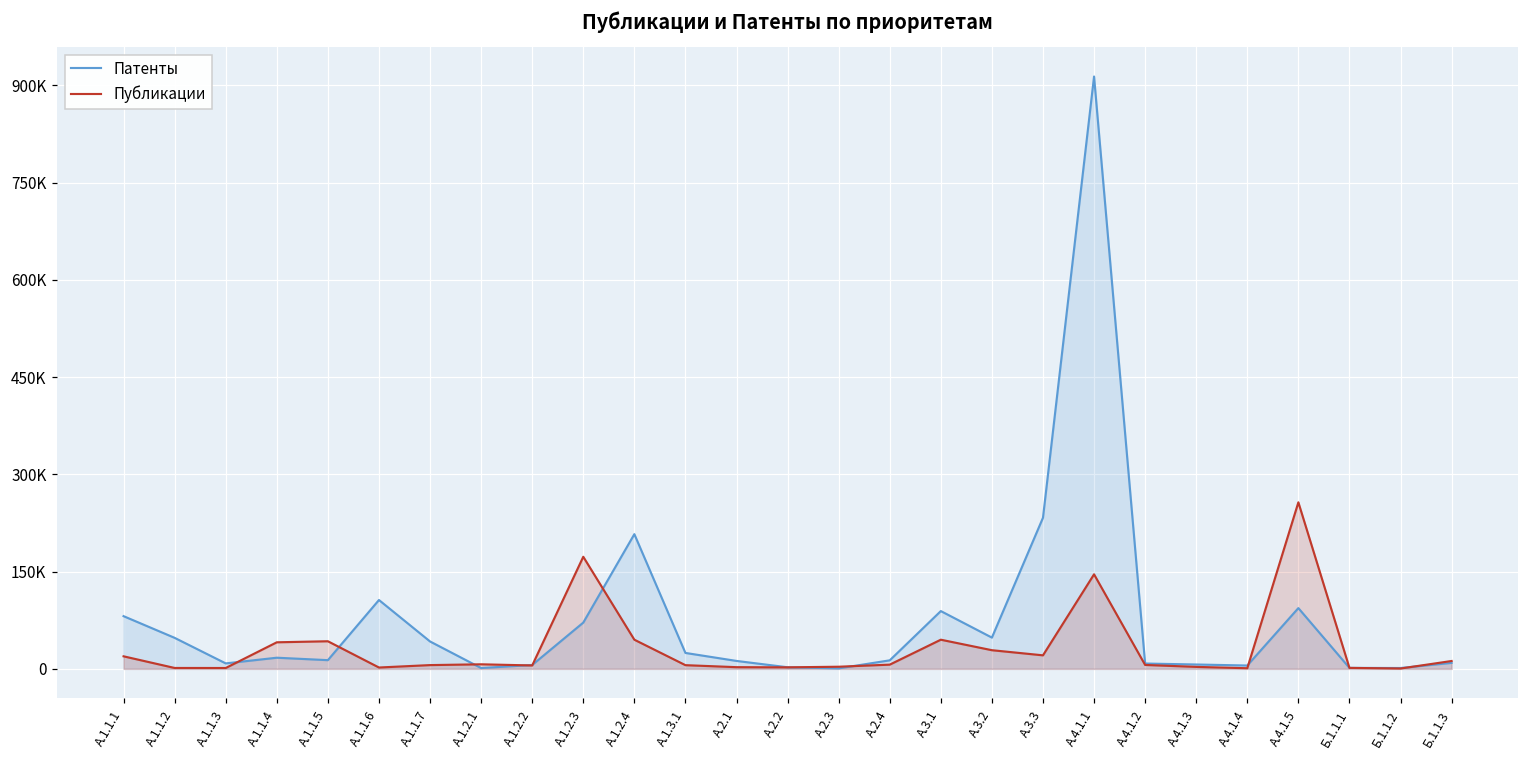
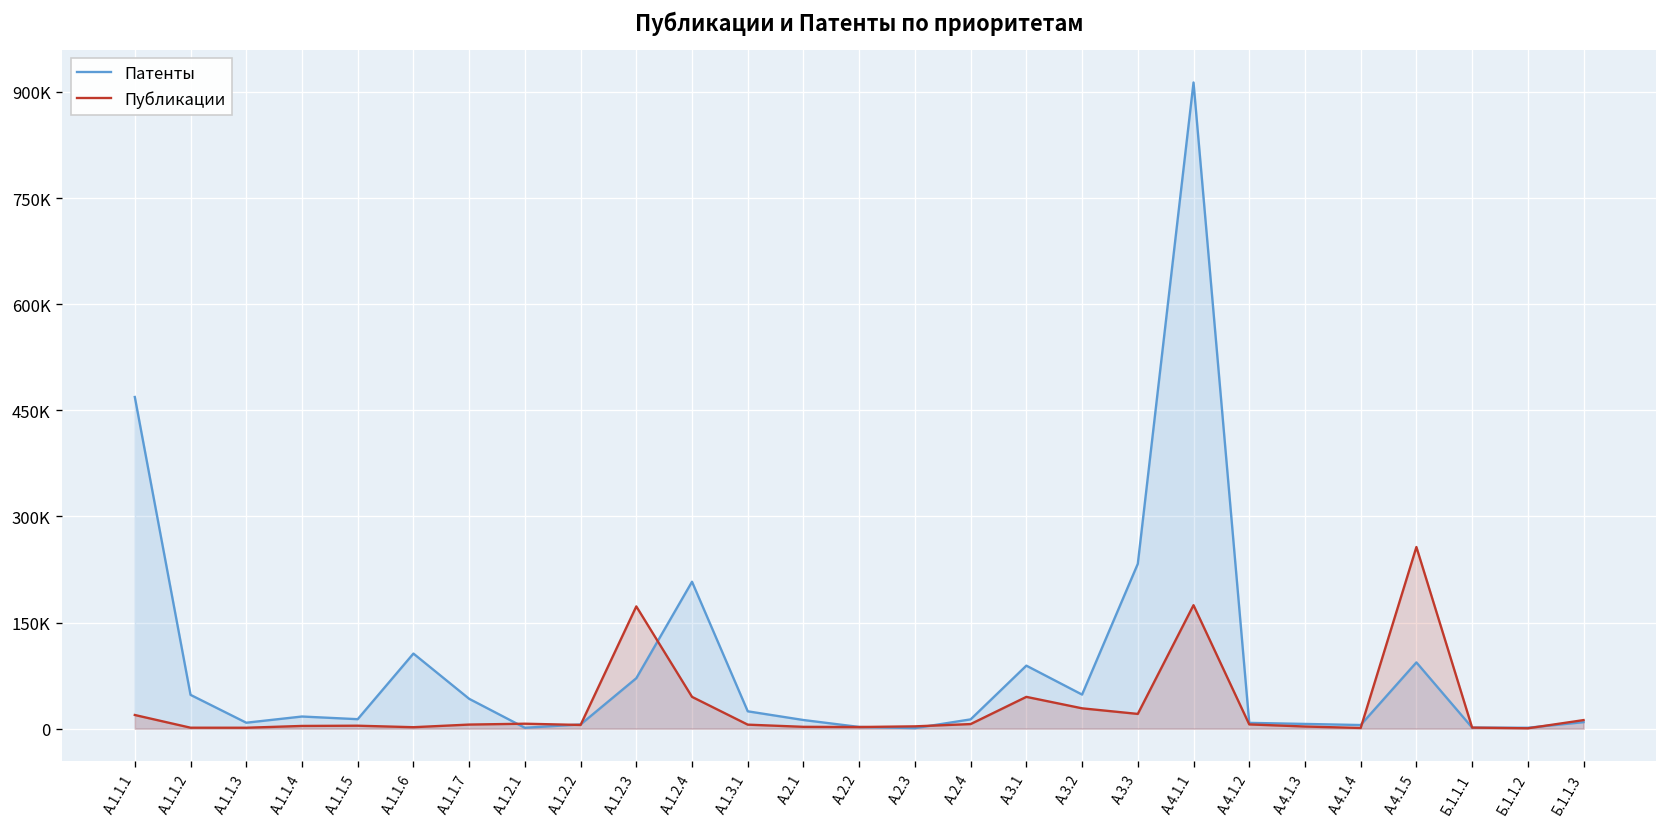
Патенты, А.1.1.1: 80000 -> 470000
Публикации, А.1.1.4: 40000 -> 0
Публикации, А.1.1.5: 40000 -> 0
Публикации, А.4.1.1: 150000 -> 170000
